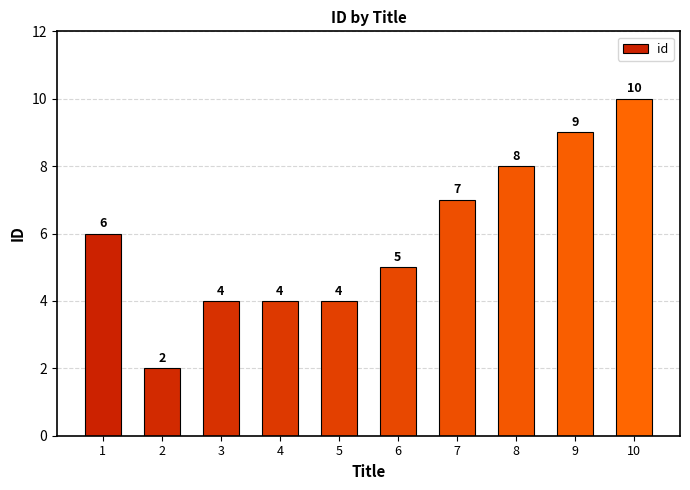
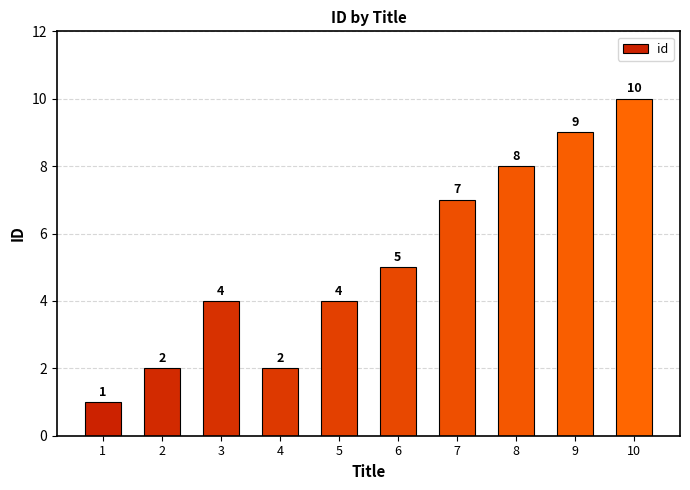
1: 6 -> 1
4: 4 -> 2
